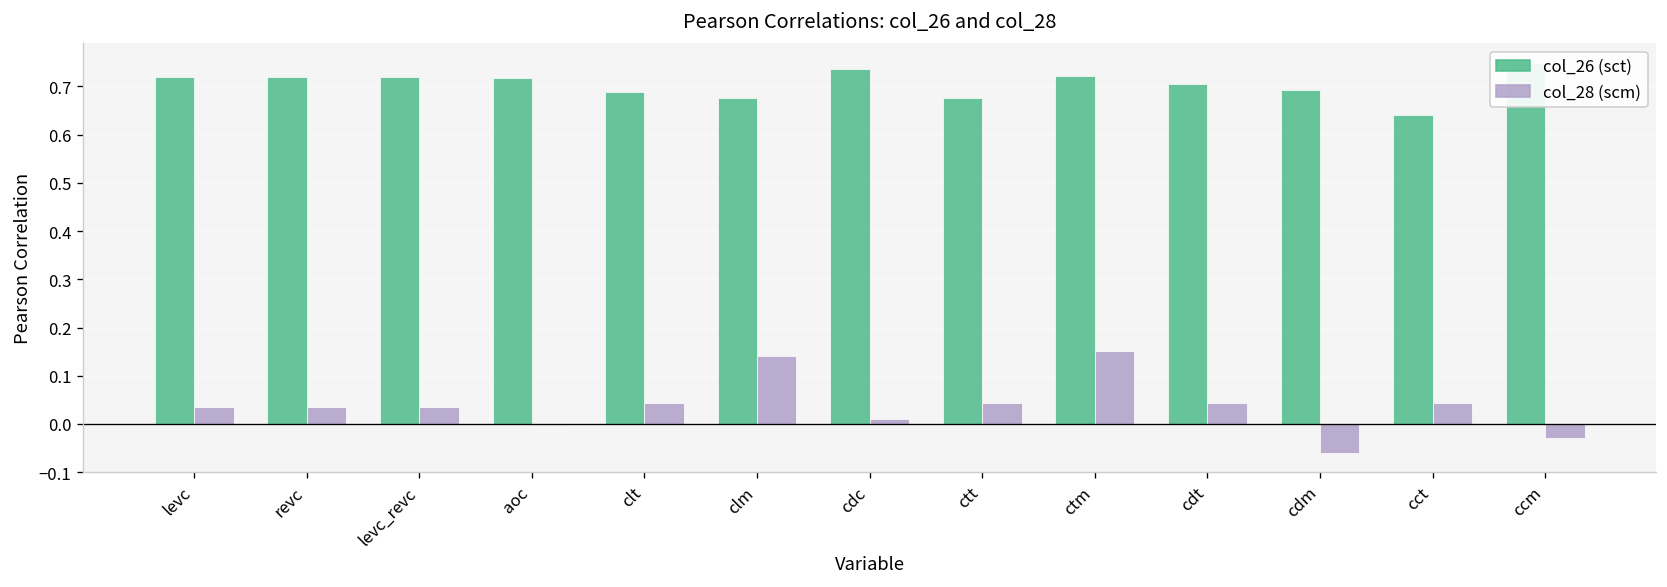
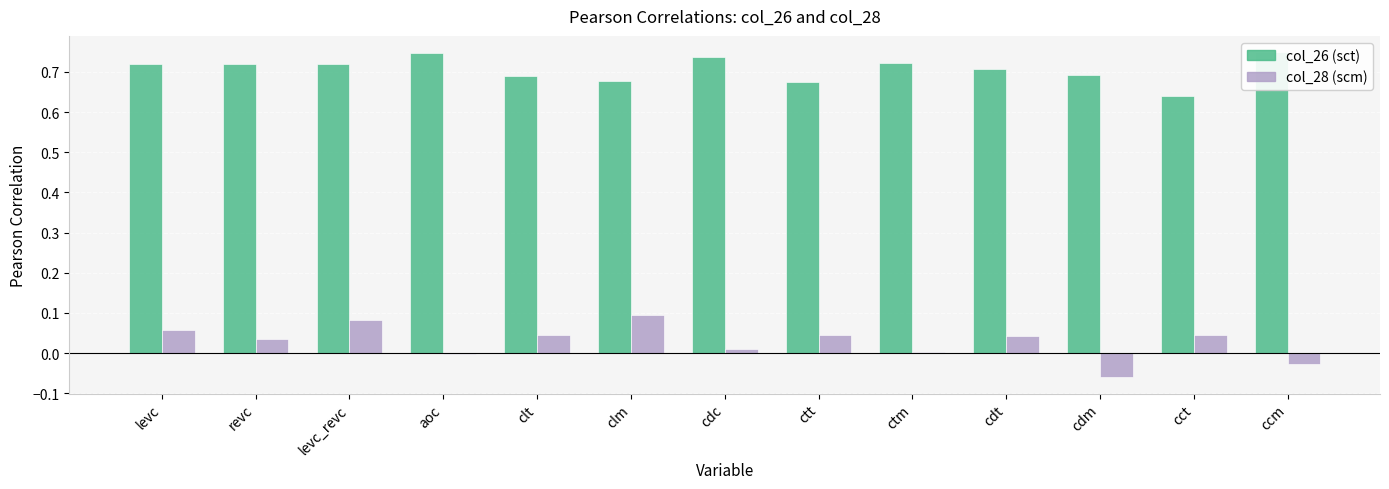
col_28 (scm), levc: 0.03 -> 0.06
col_28 (scm), levc_revc: 0.04 -> 0.08
col_26 (sct), aoc: 0.72 -> 0.75
col_28 (scm), clm: 0.14 -> 0.10
col_28 (scm), ctm: 0.15 -> 0.00
